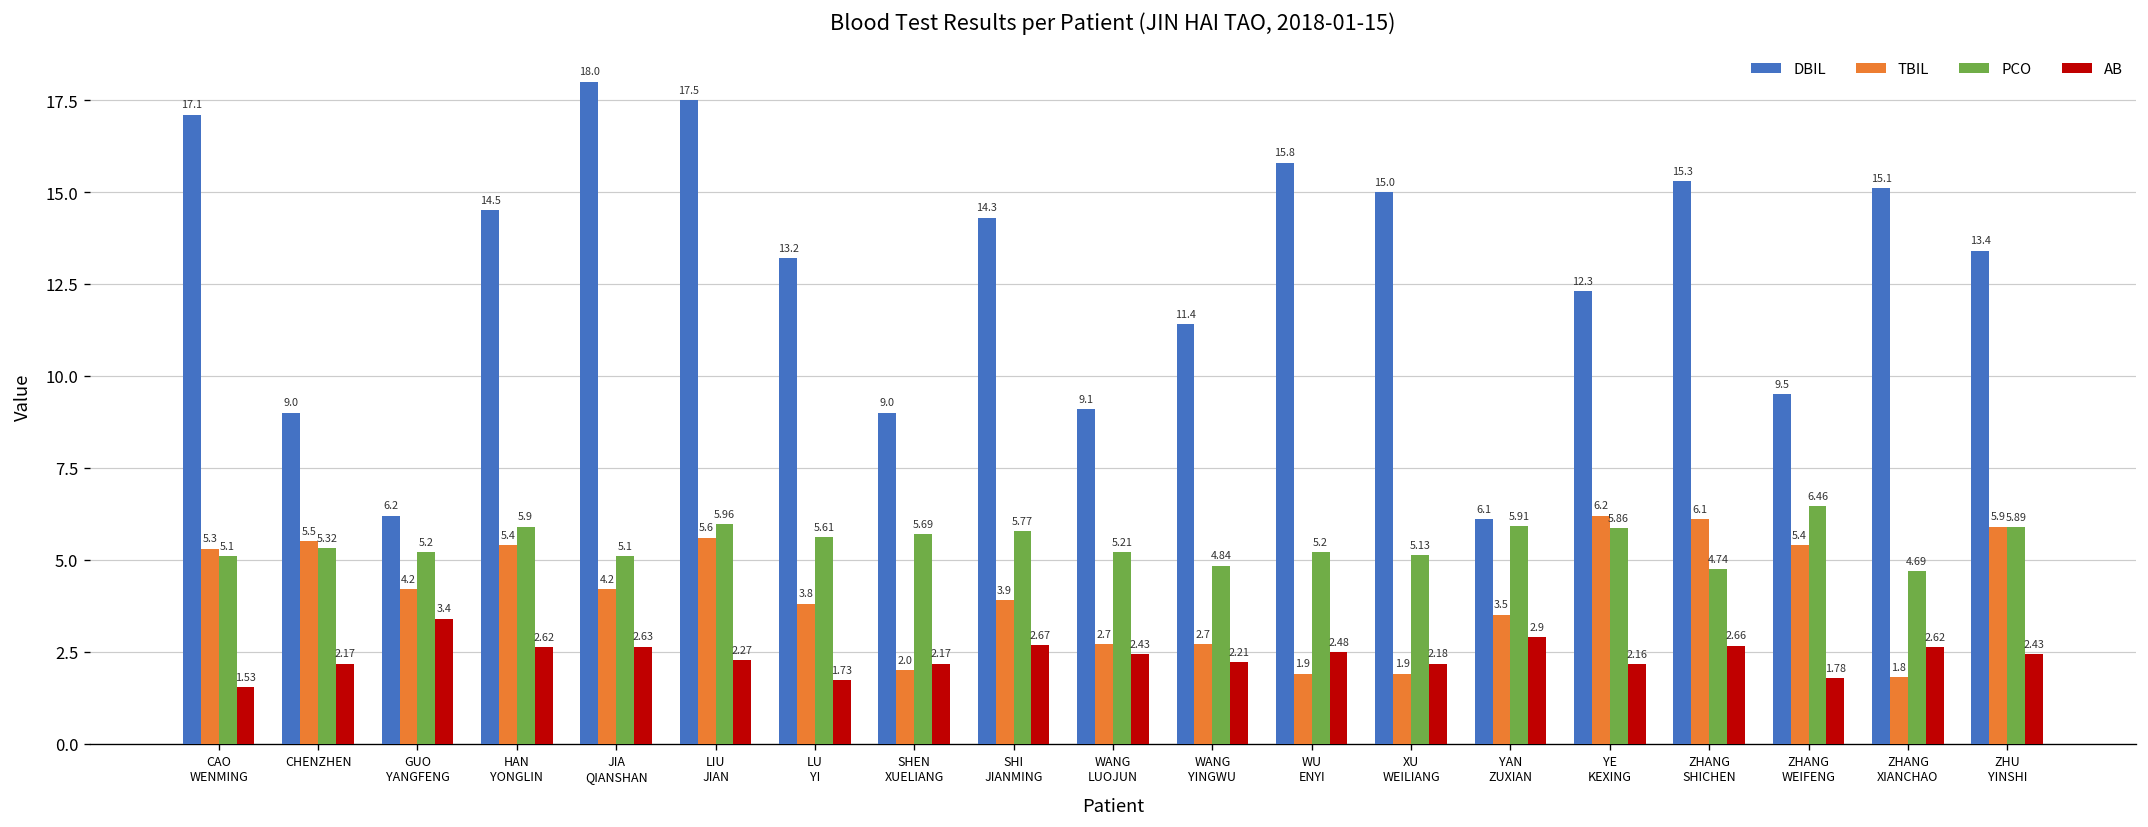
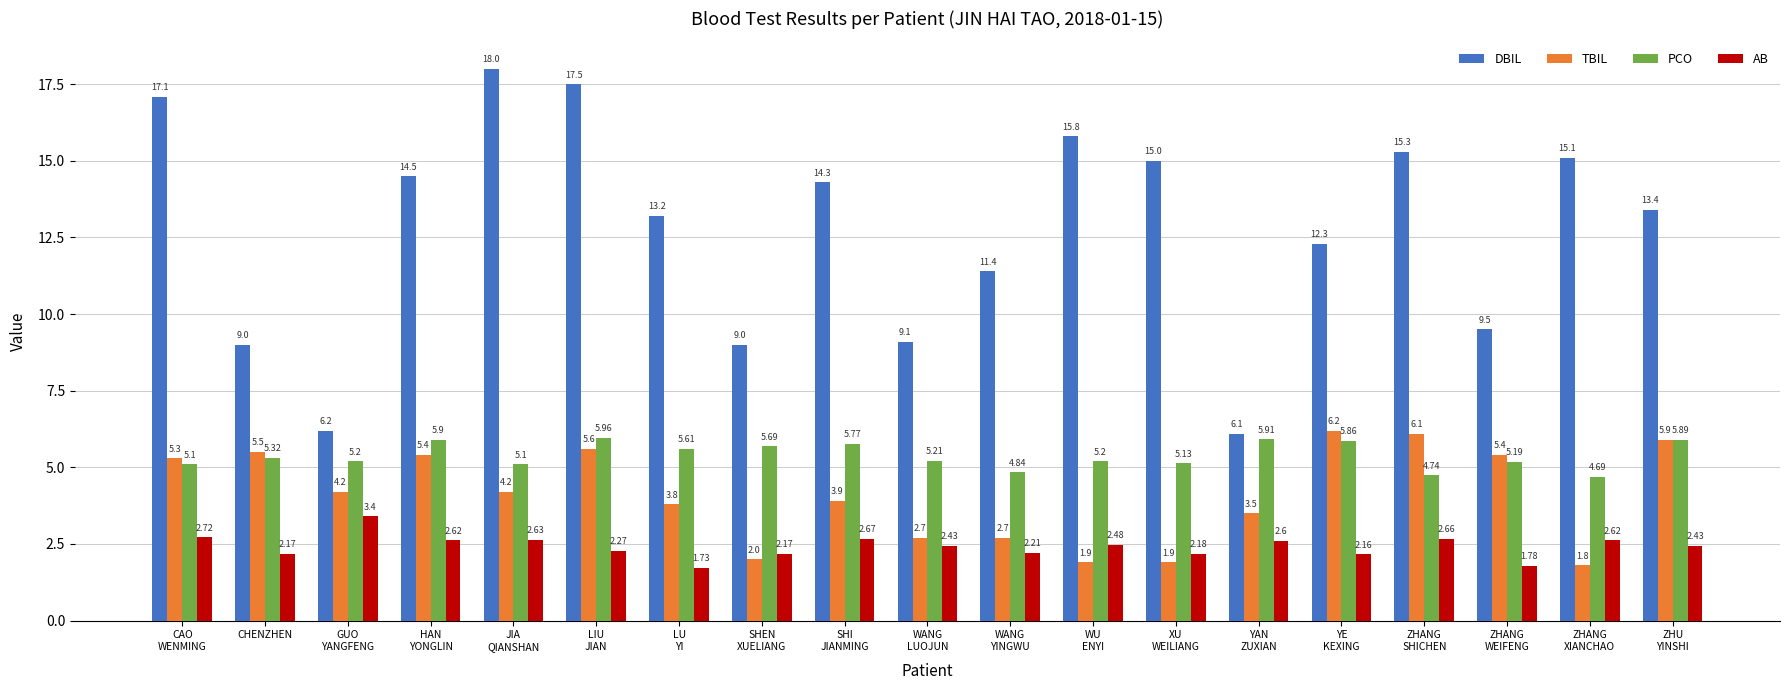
AB, CAO WENMING: 1.53 -> 2.72
AB, YAN ZUXIAN: 2.9 -> 2.6
PCO, ZHANG WEIFENG: 6.46 -> 5.19
